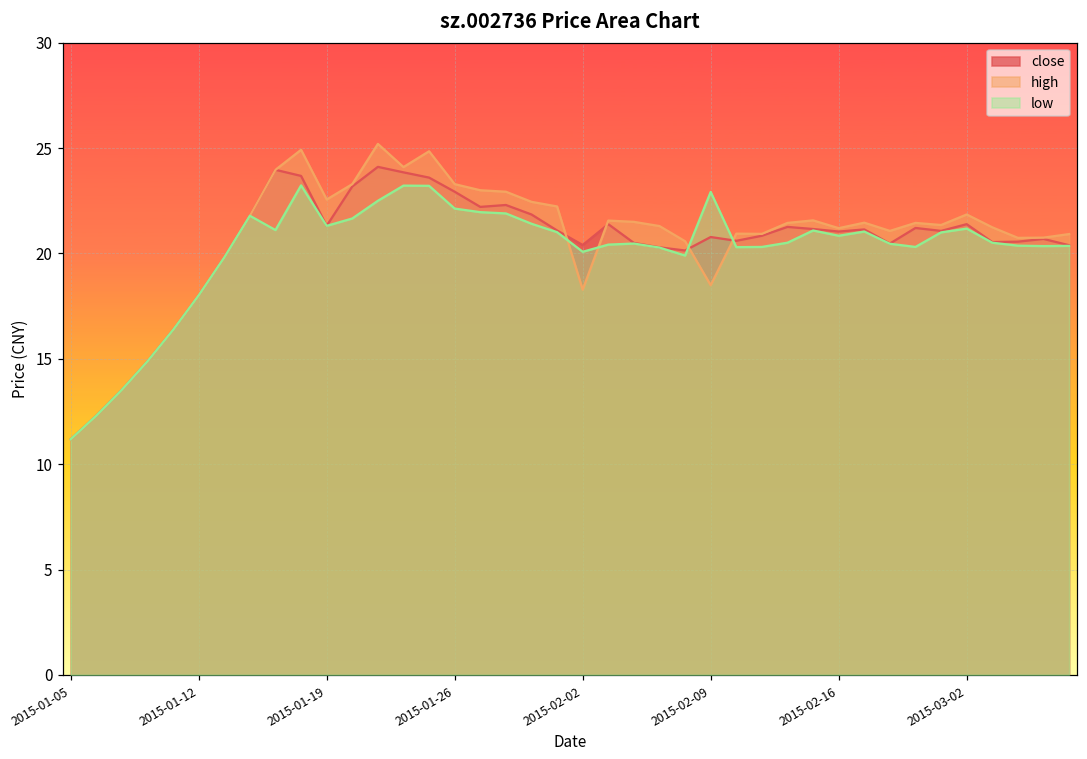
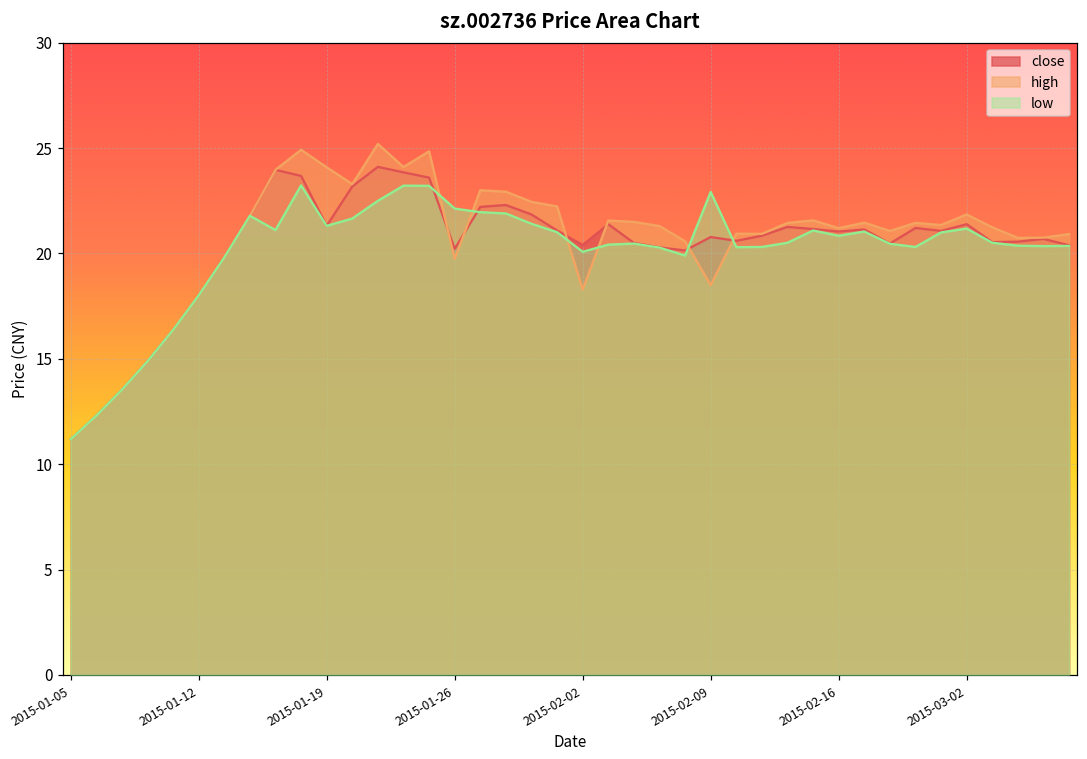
high, 2015-01-19: 22.6 -> 24.1
close, 2015-01-26: 22.9 -> 20.2
high, 2015-01-26: 23.3 -> 19.7
